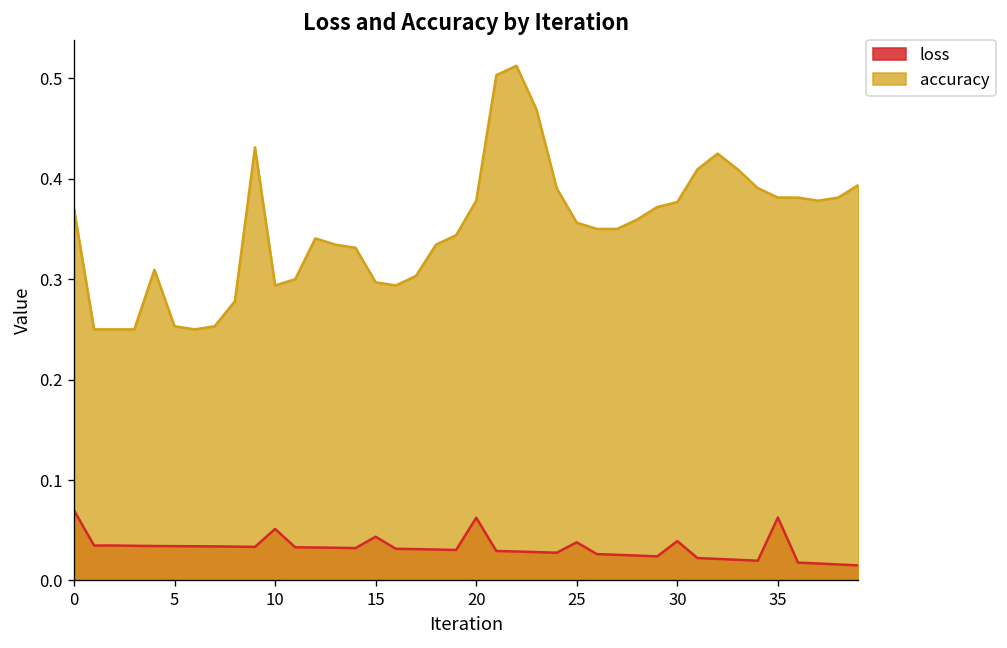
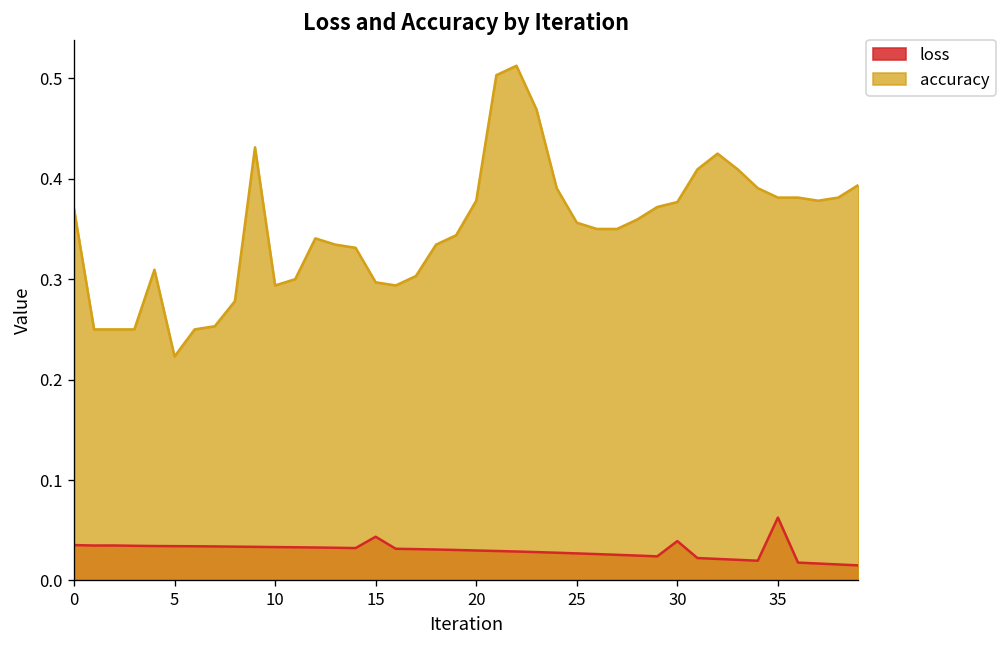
loss, 0: 0.07 -> 0.04
accuracy, 5: 0.25 -> 0.22
loss, 10: 0.05 -> 0.03
loss, 20: 0.06 -> 0.03
loss, 25: 0.04 -> 0.03
